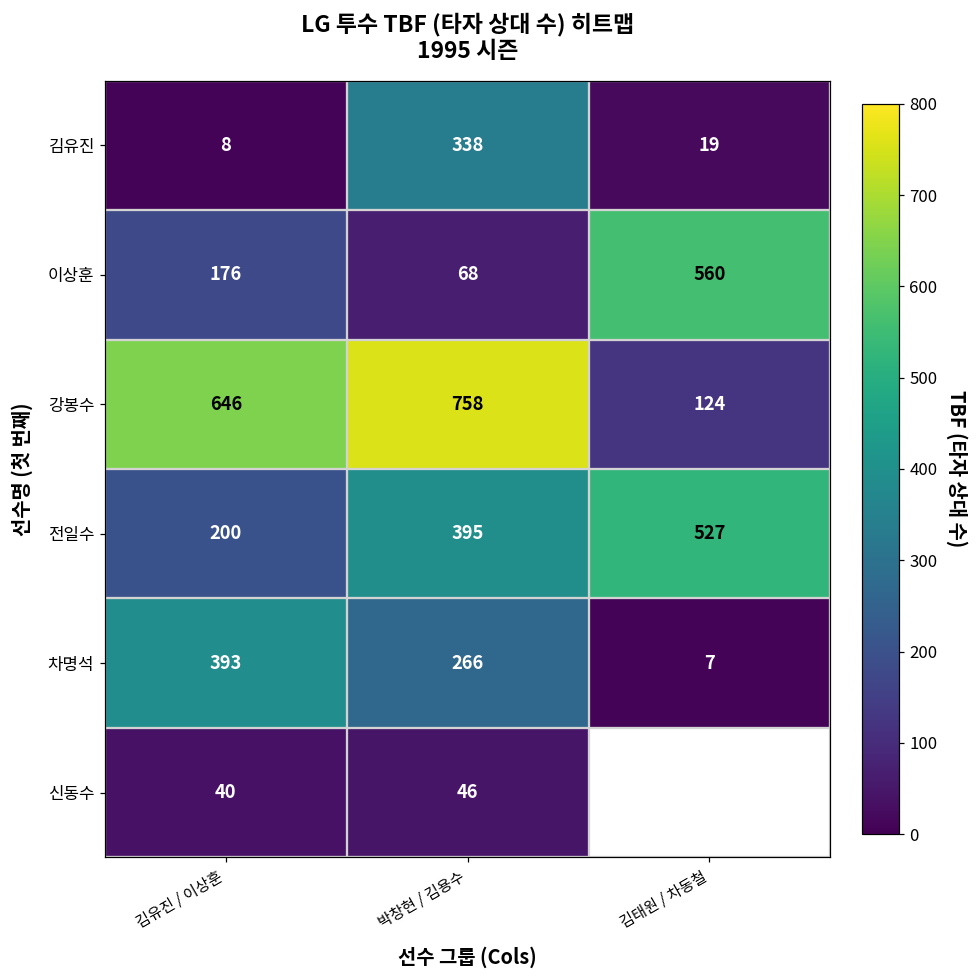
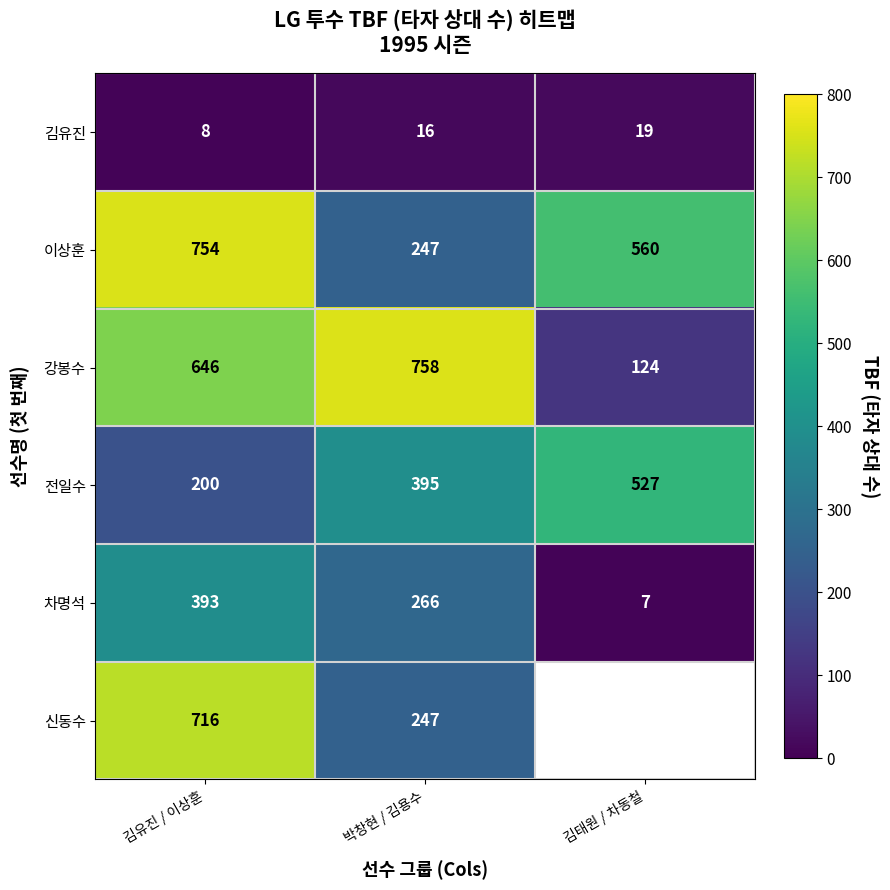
김유진, 박창현 / 김용수: 338 -> 16
이상훈, 김유진 / 이상훈: 176 -> 754
이상훈, 박창현 / 김용수: 68 -> 247
신동수, 김유진 / 이상훈: 40 -> 716
신동수, 박창현 / 김용수: 46 -> 247
